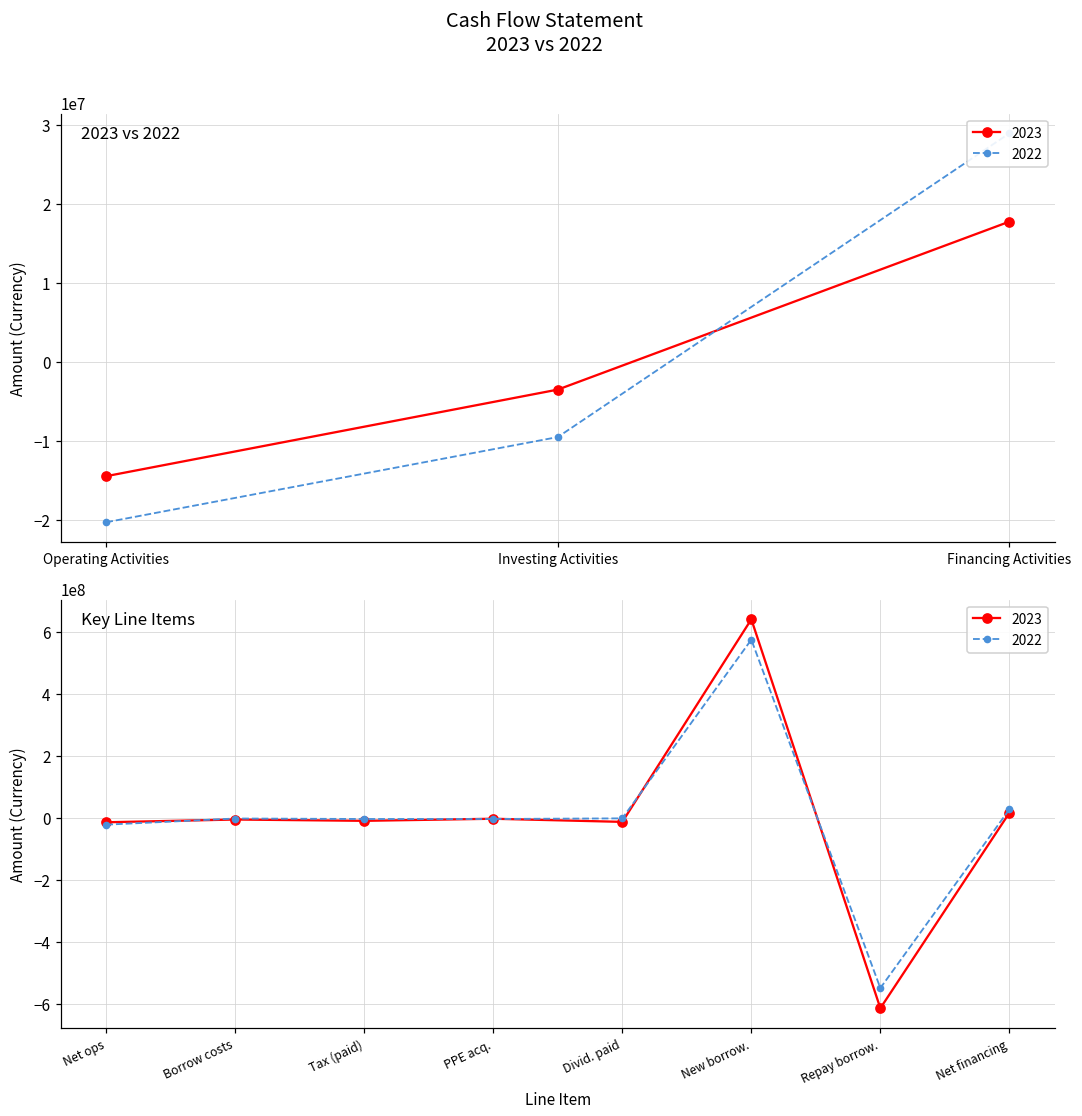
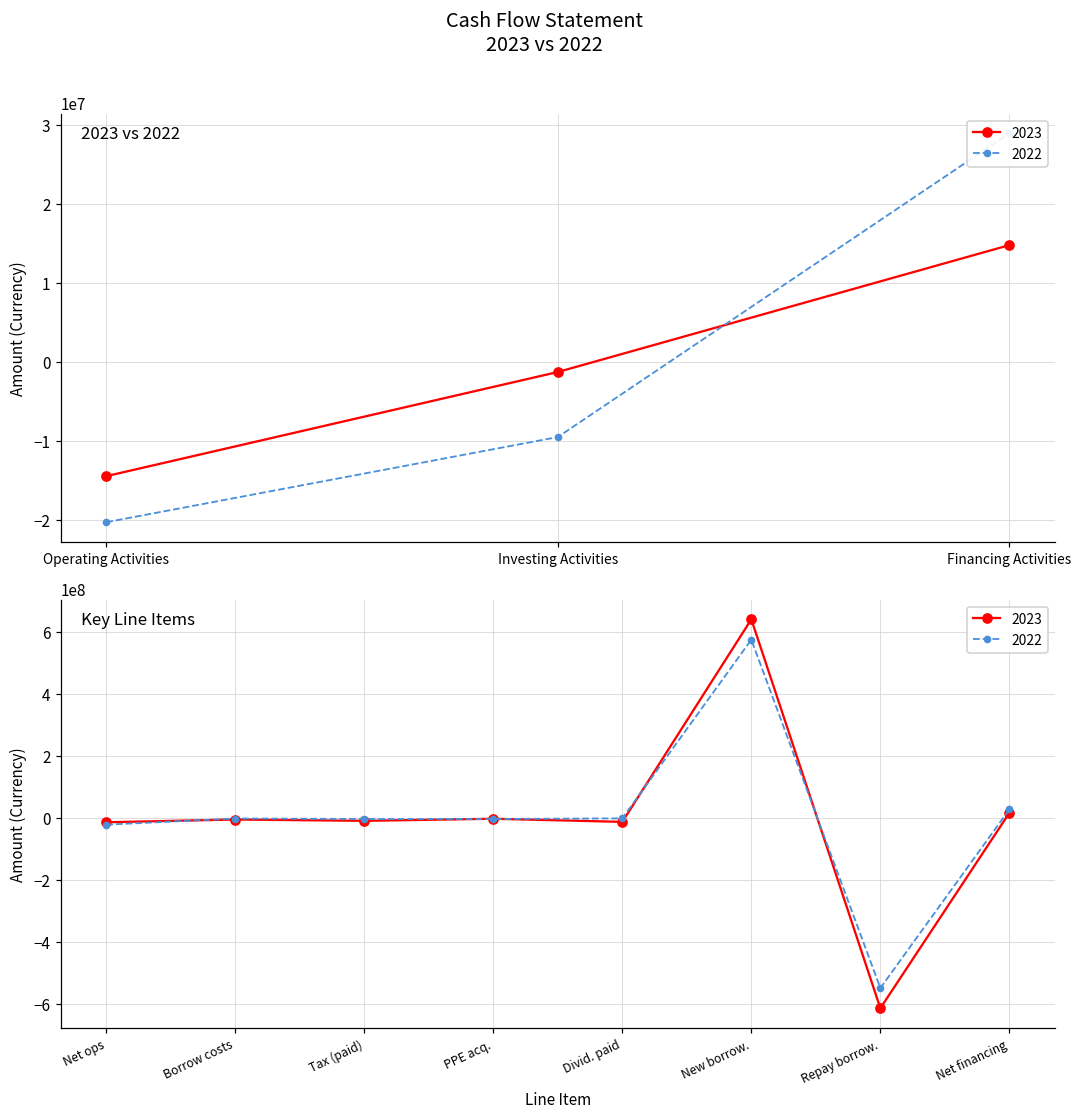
2023 vs 2022, 2023, Investing Activities: -3000000 -> -1000000
2023 vs 2022, 2023, Financing Activities: 18000000 -> 15000000
